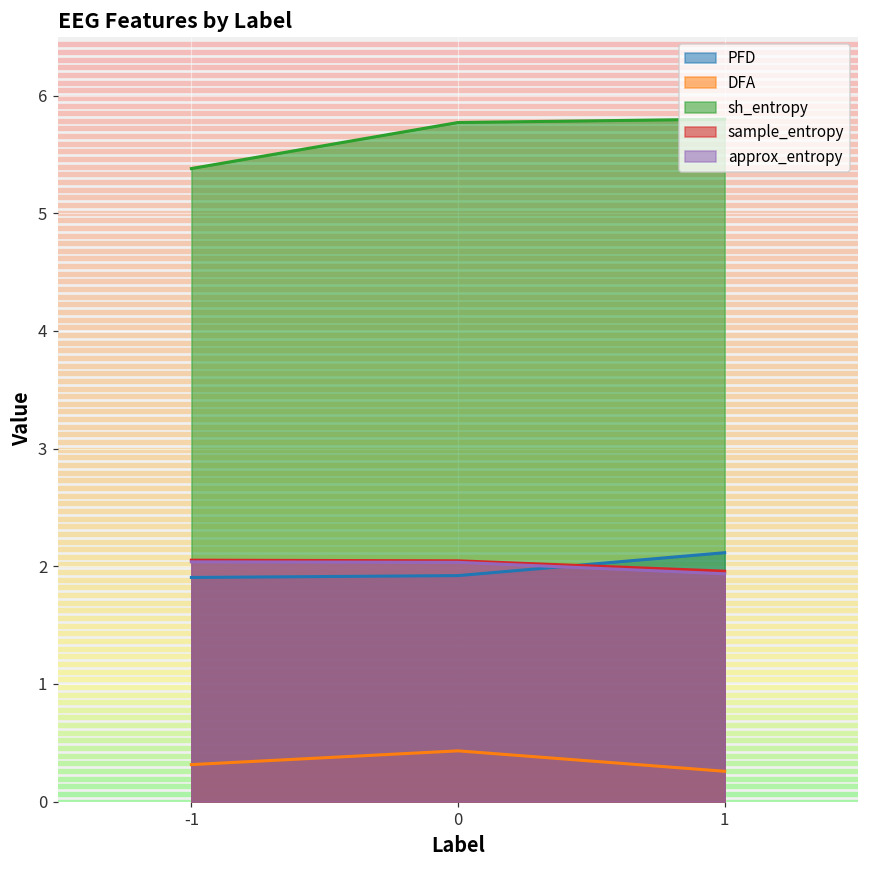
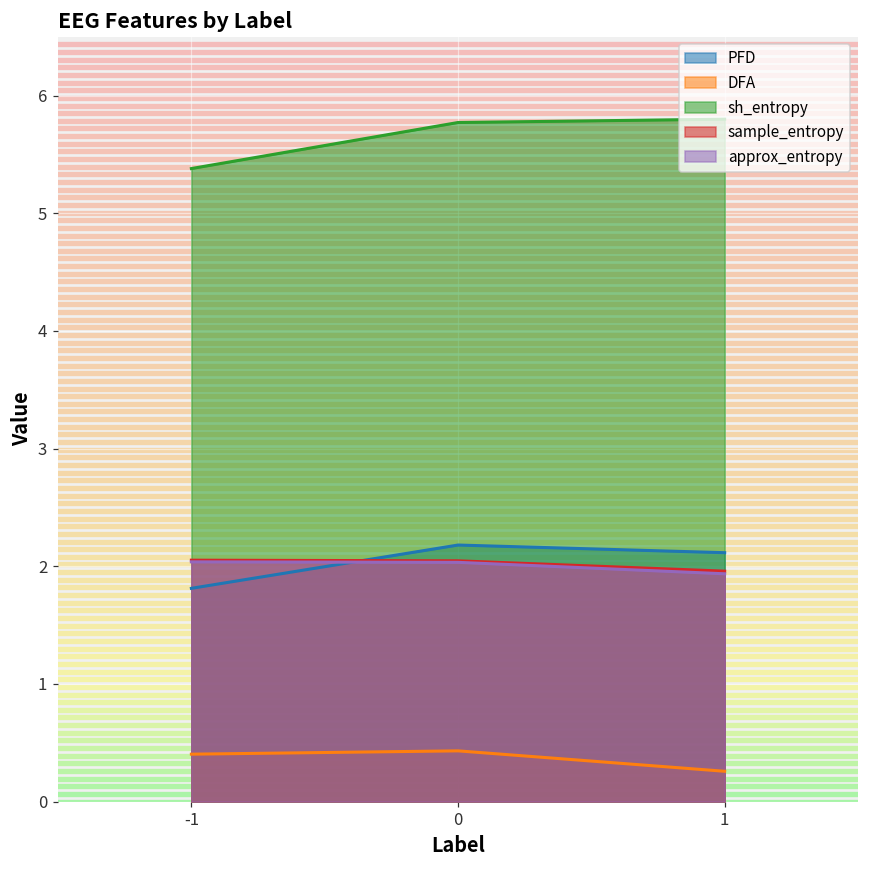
PFD, -1: 1.90 -> 1.81
DFA, -1: 0.31 -> 0.40
PFD, 0: 1.92 -> 2.18
